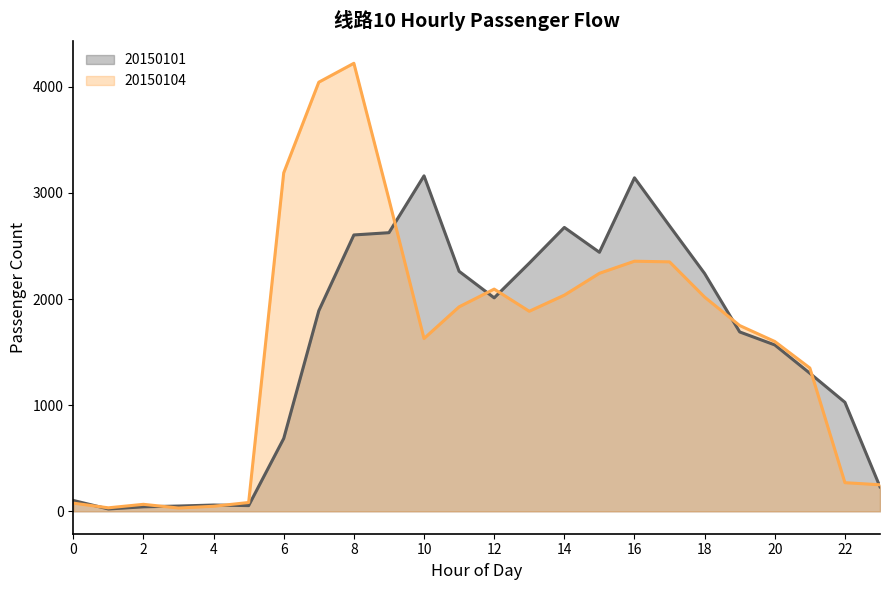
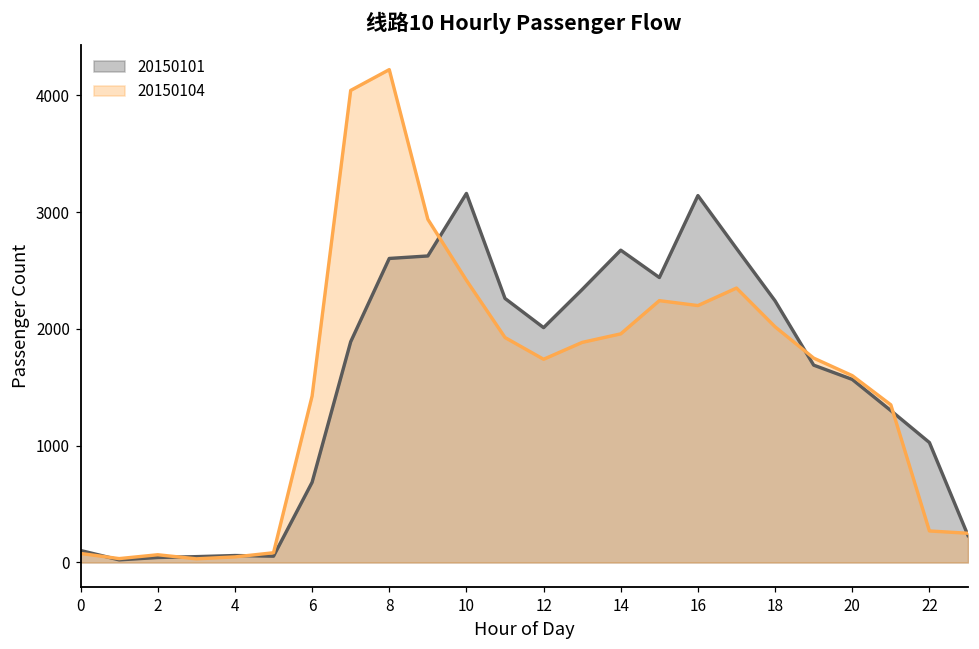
20150104, 6: 3190 -> 1430
20150104, 10: 1630 -> 2420
20150104, 12: 2090 -> 1740
20150104, 14: 2040 -> 1960
20150104, 16: 2360 -> 2200
